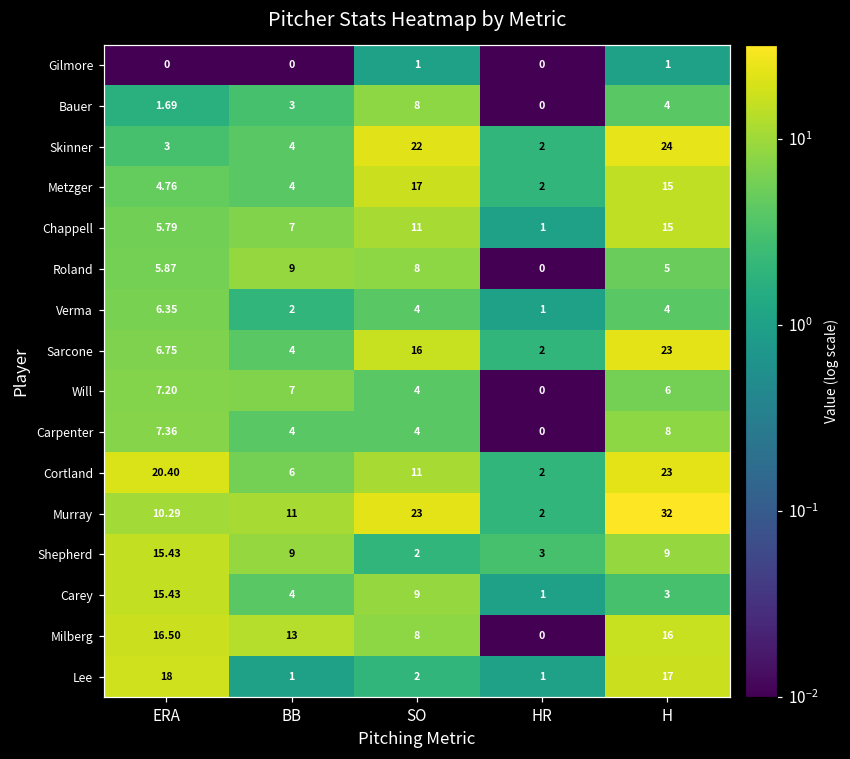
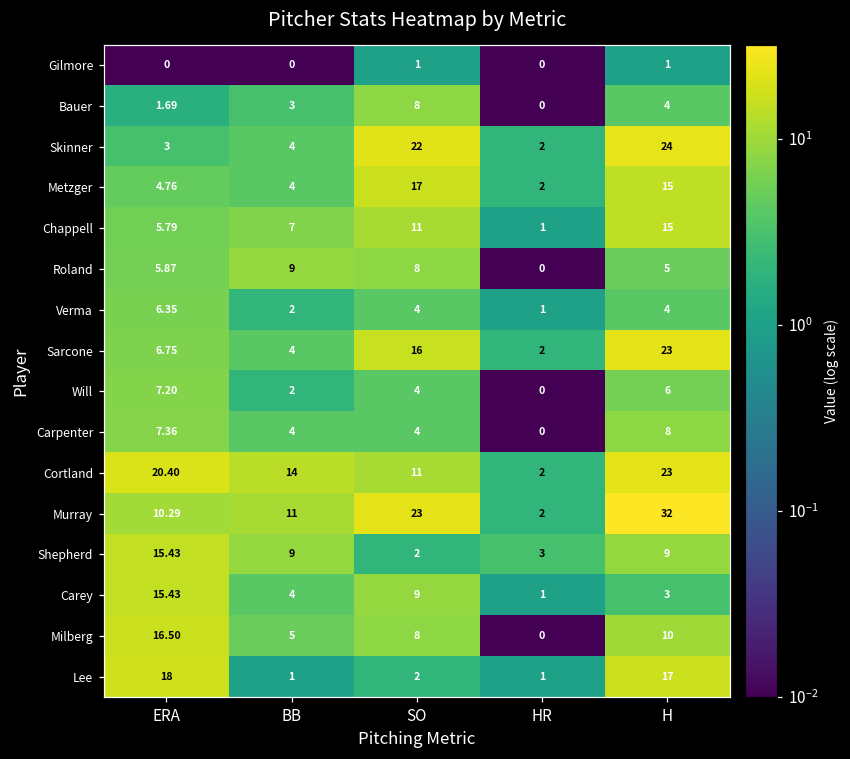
Will, BB: 7 -> 2
Cortland, BB: 6 -> 14
Milberg, BB: 13 -> 5
Milberg, H: 16 -> 10
